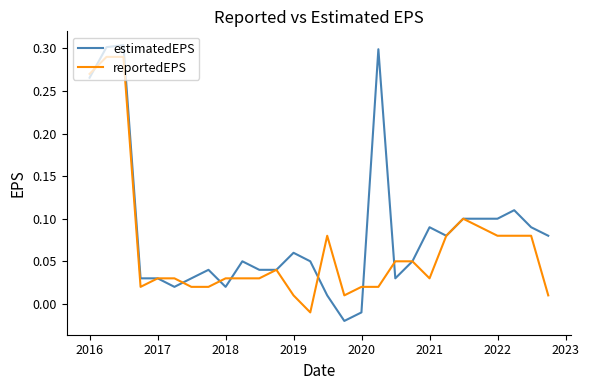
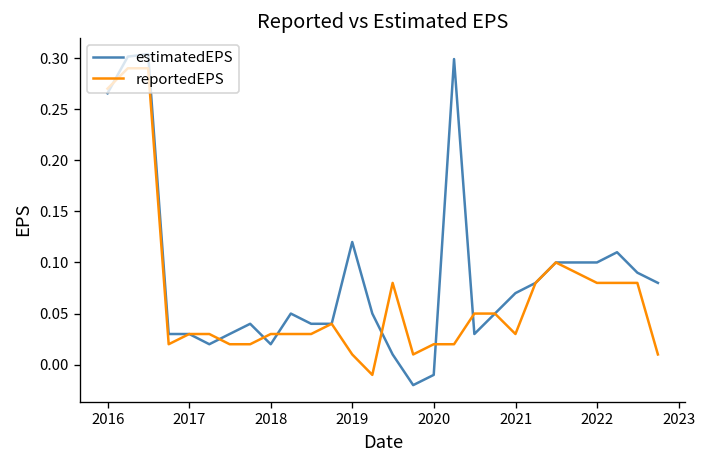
estimatedEPS, 2019: 0.06 -> 0.12
estimatedEPS, 2021: 0.09 -> 0.07
